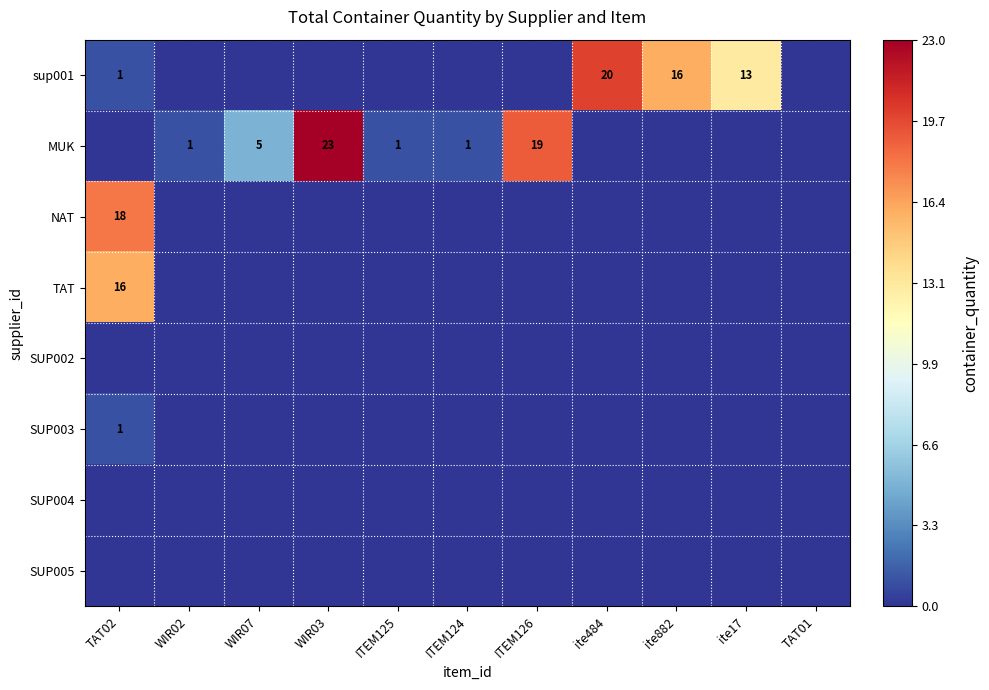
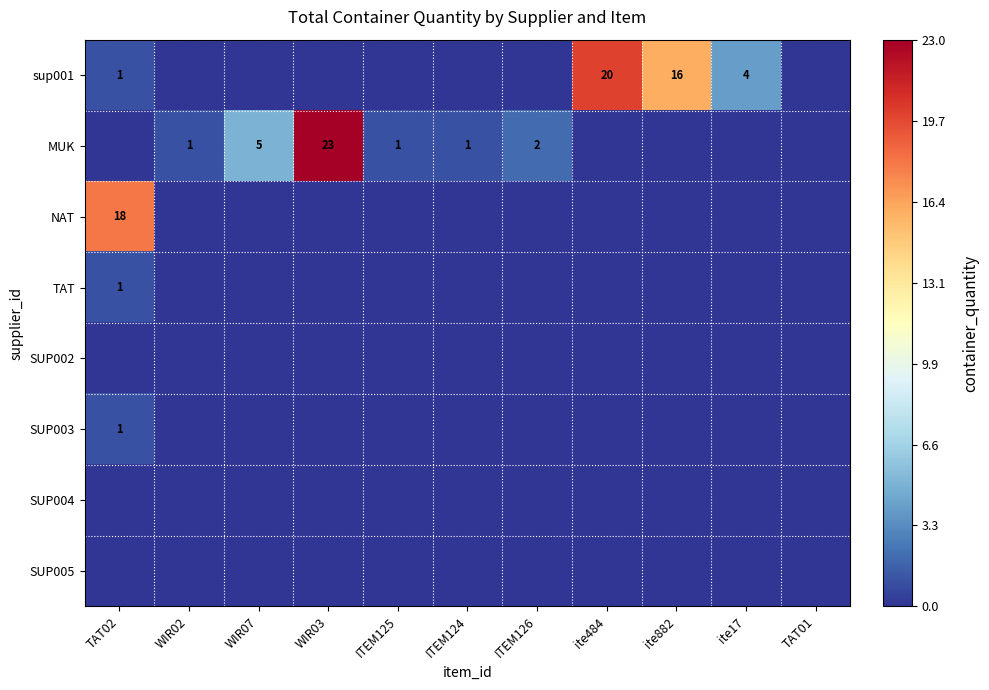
sup001, ite17: 13 -> 4
MUK, ITEM126: 19 -> 2
TAT, TAT02: 16 -> 1
